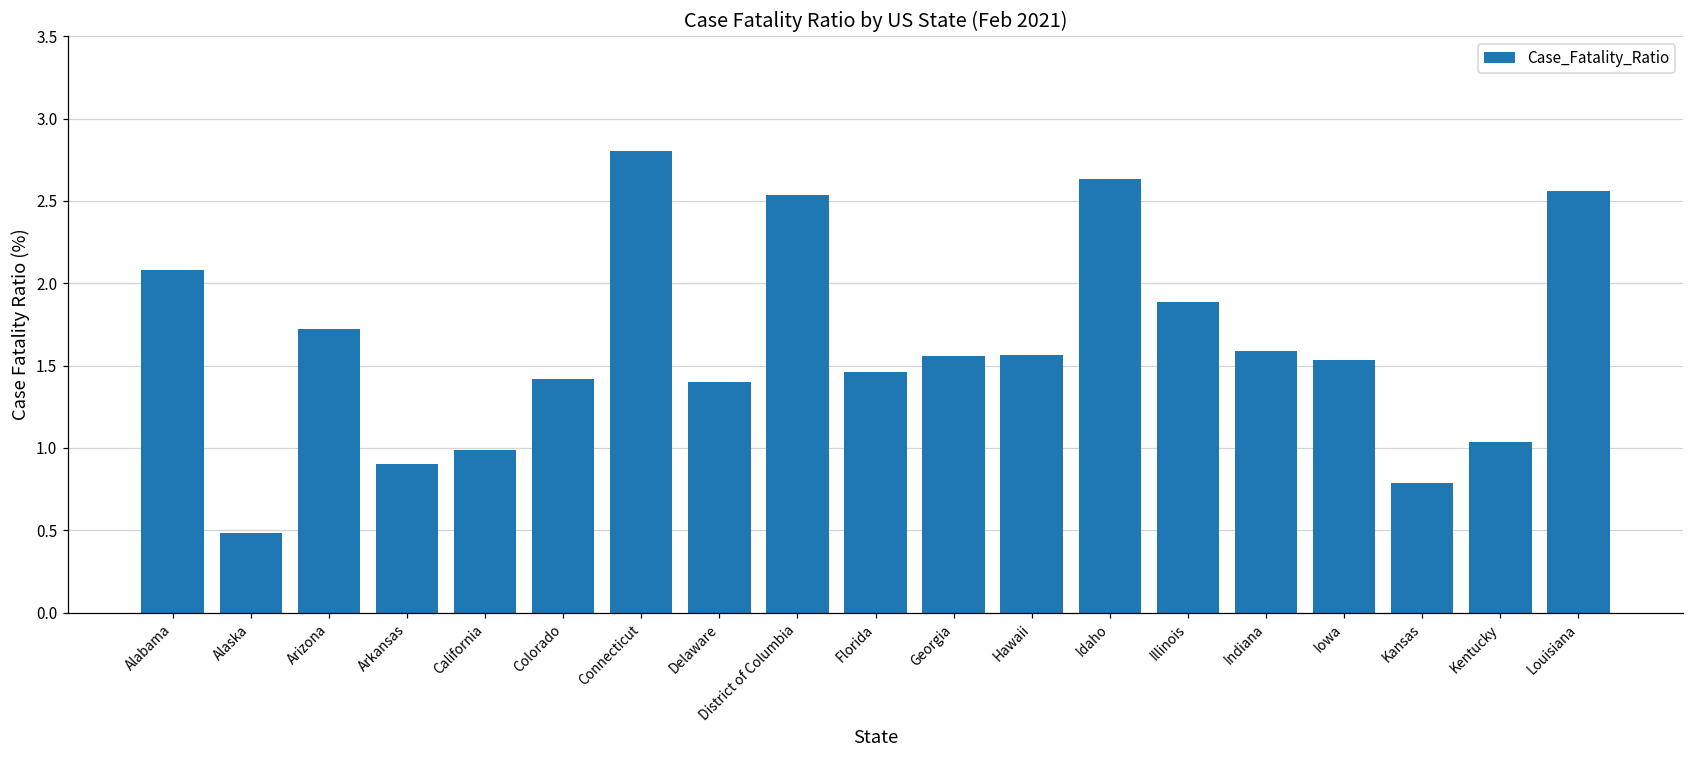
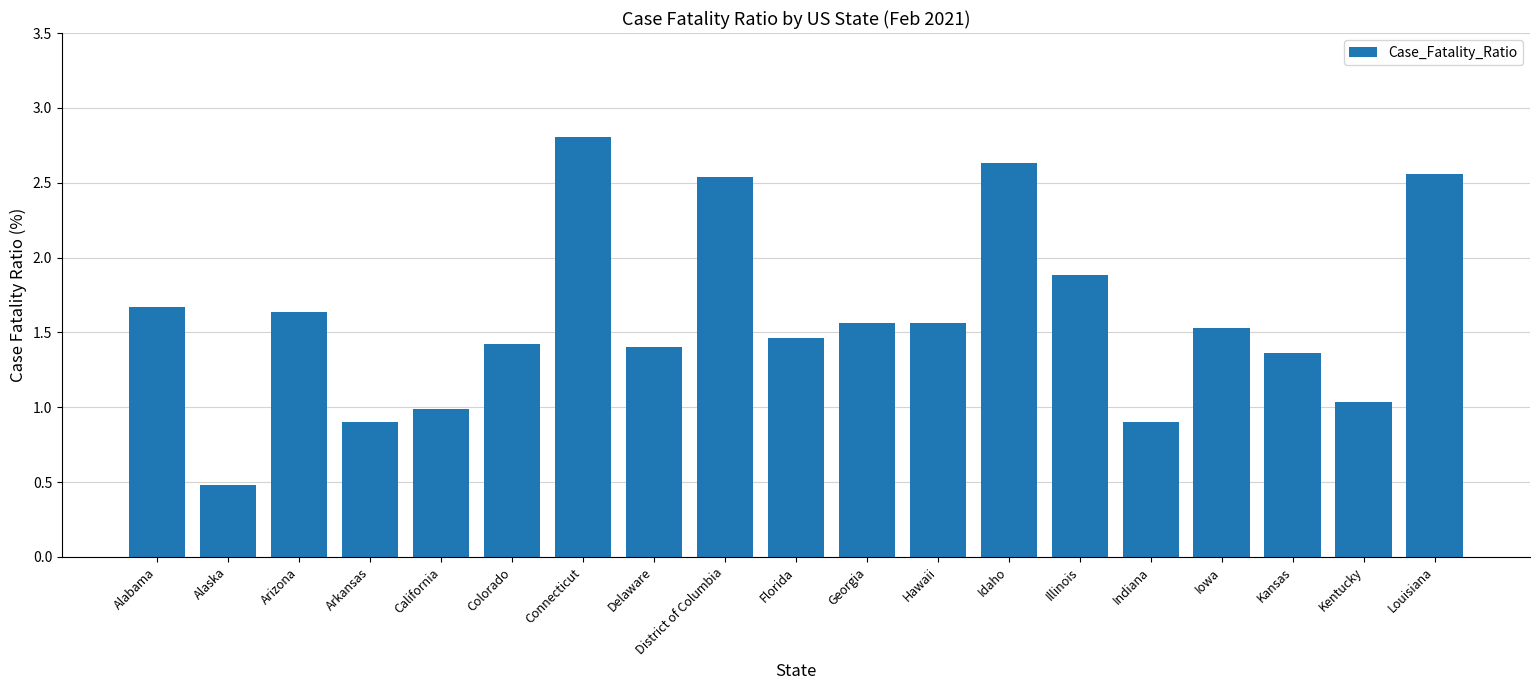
Alabama: 2.08 -> 1.67
Arizona: 1.72 -> 1.64
Indiana: 1.59 -> 0.90
Kansas: 0.79 -> 1.36
